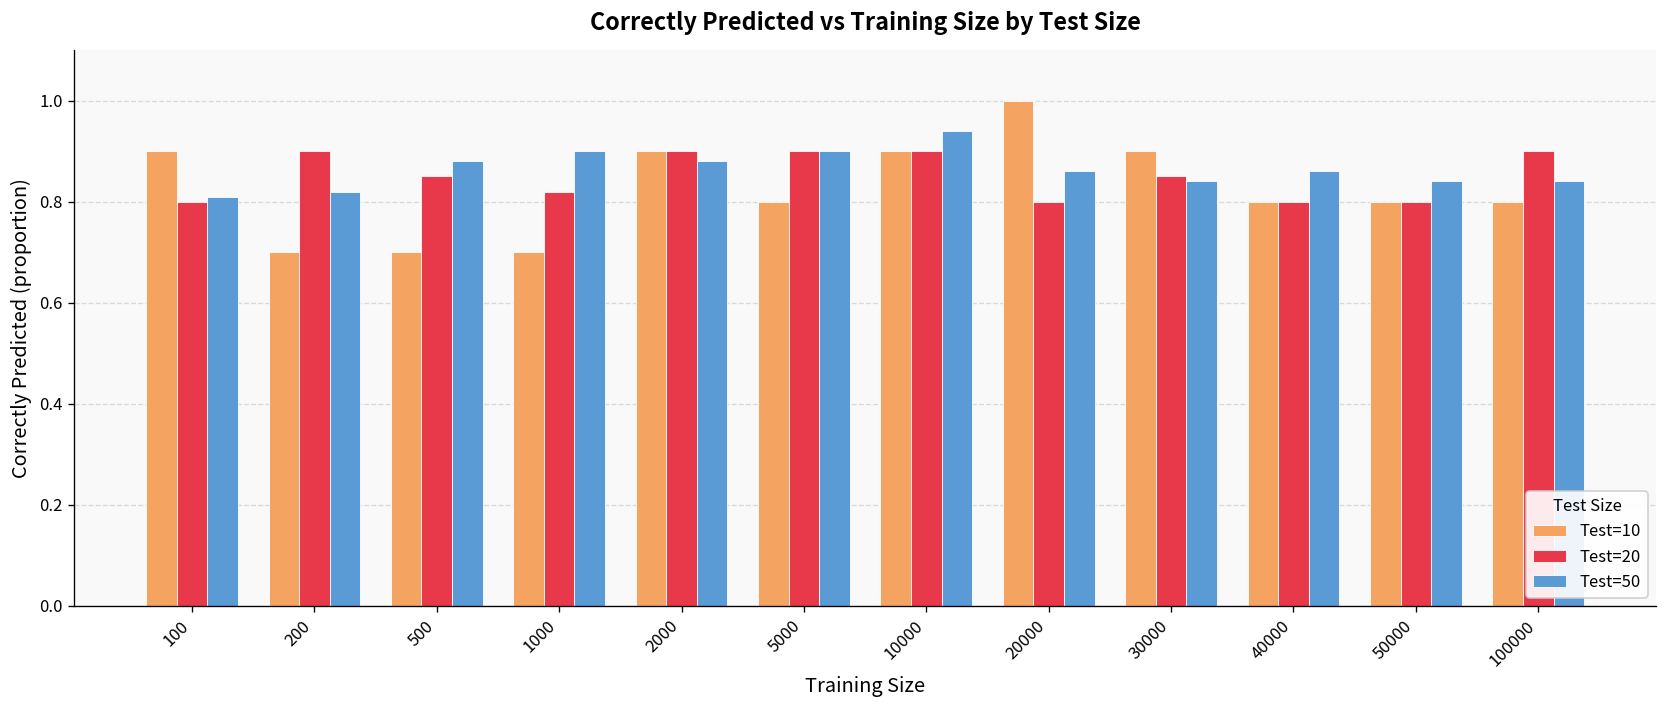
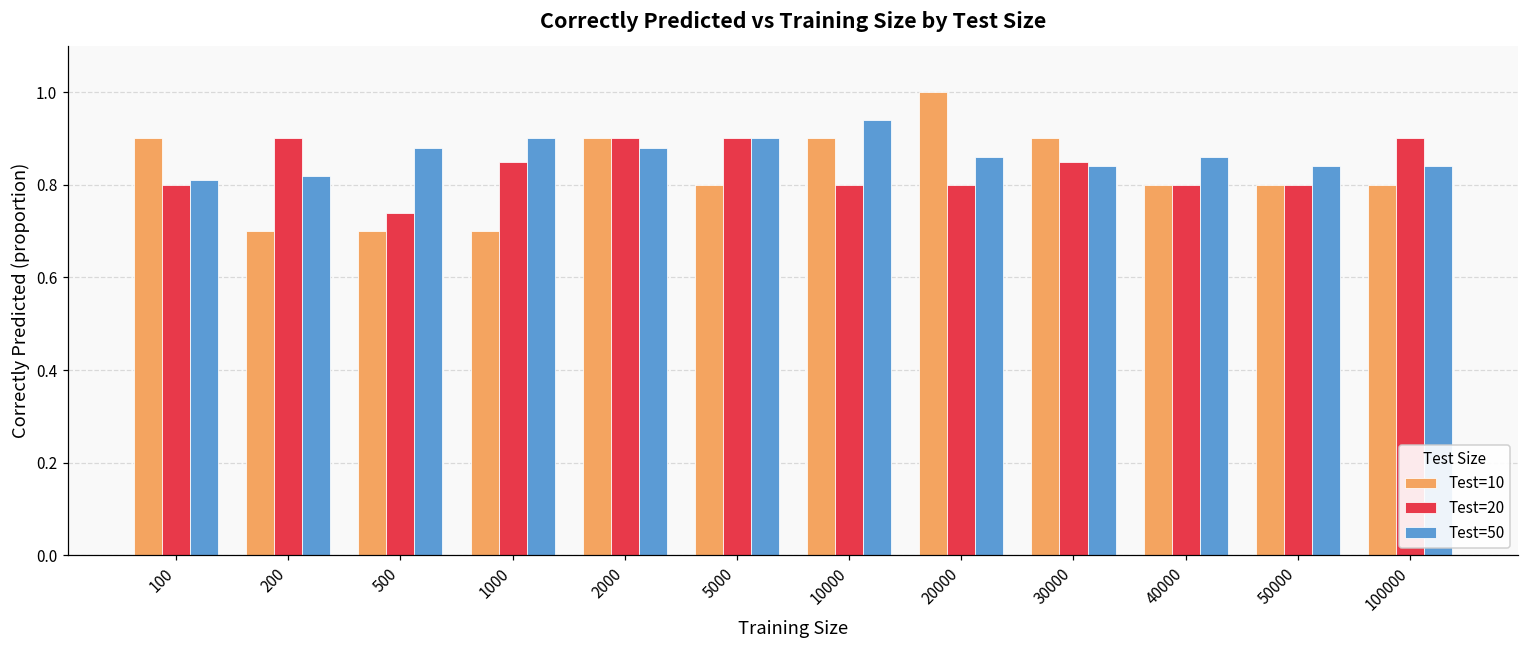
Test=20, 500: 0.85 -> 0.74
Test=20, 1000: 0.82 -> 0.85
Test=20, 10000: 0.9 -> 0.8
